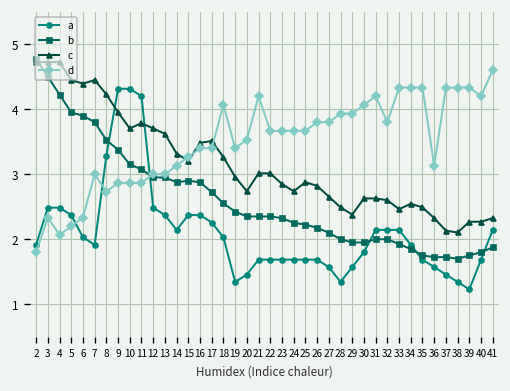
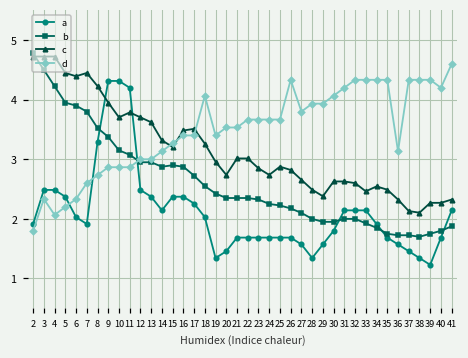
d, 7: 3.0 -> 2.6
d, 21: 4.2 -> 3.5
d, 26: 3.8 -> 4.3
d, 32: 3.8 -> 4.3
